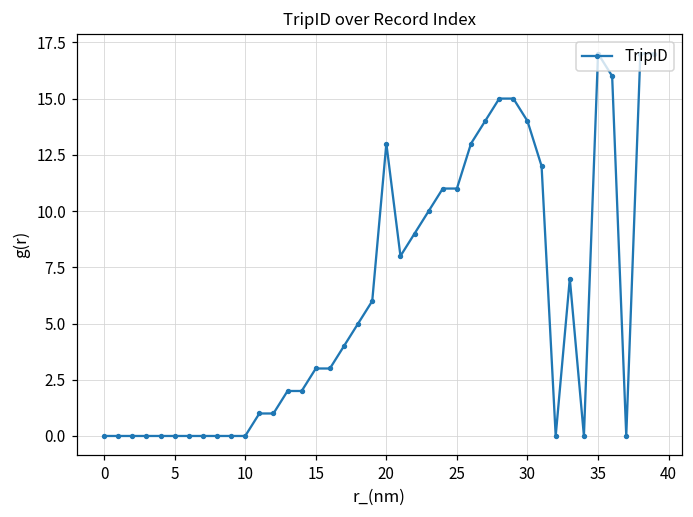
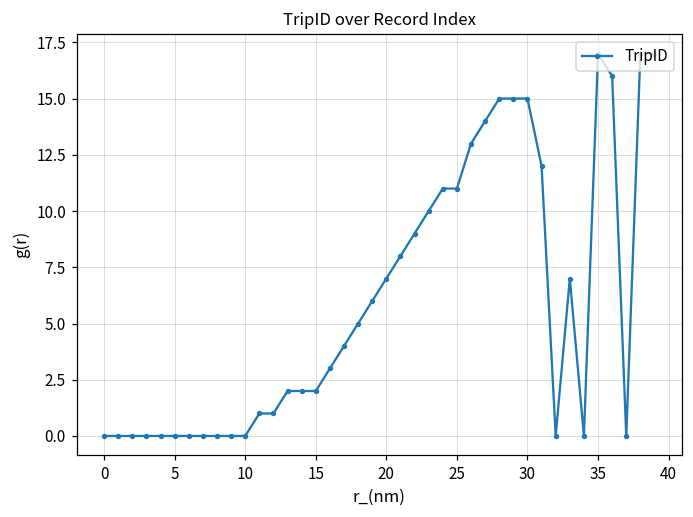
15: 3 -> 2
20: 13 -> 7
30: 14 -> 15
